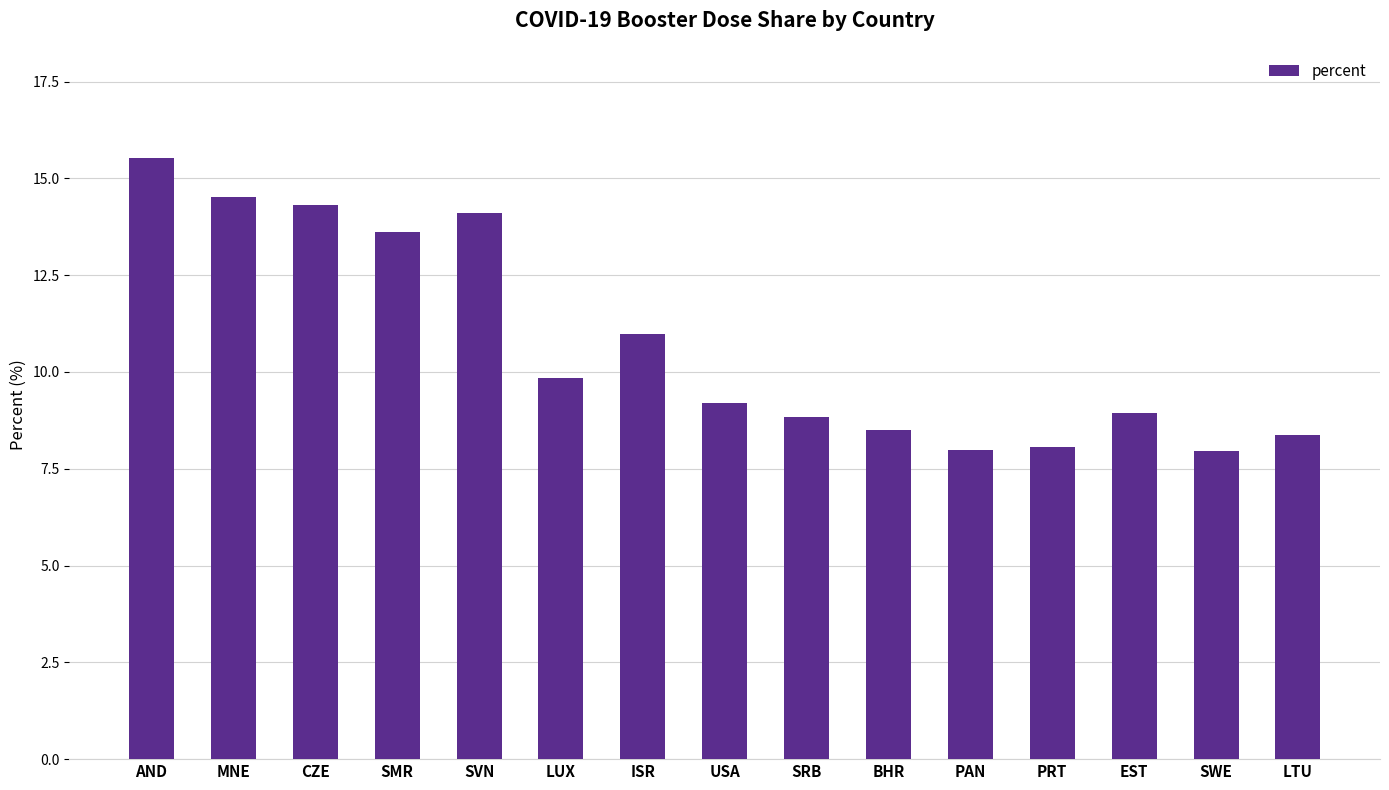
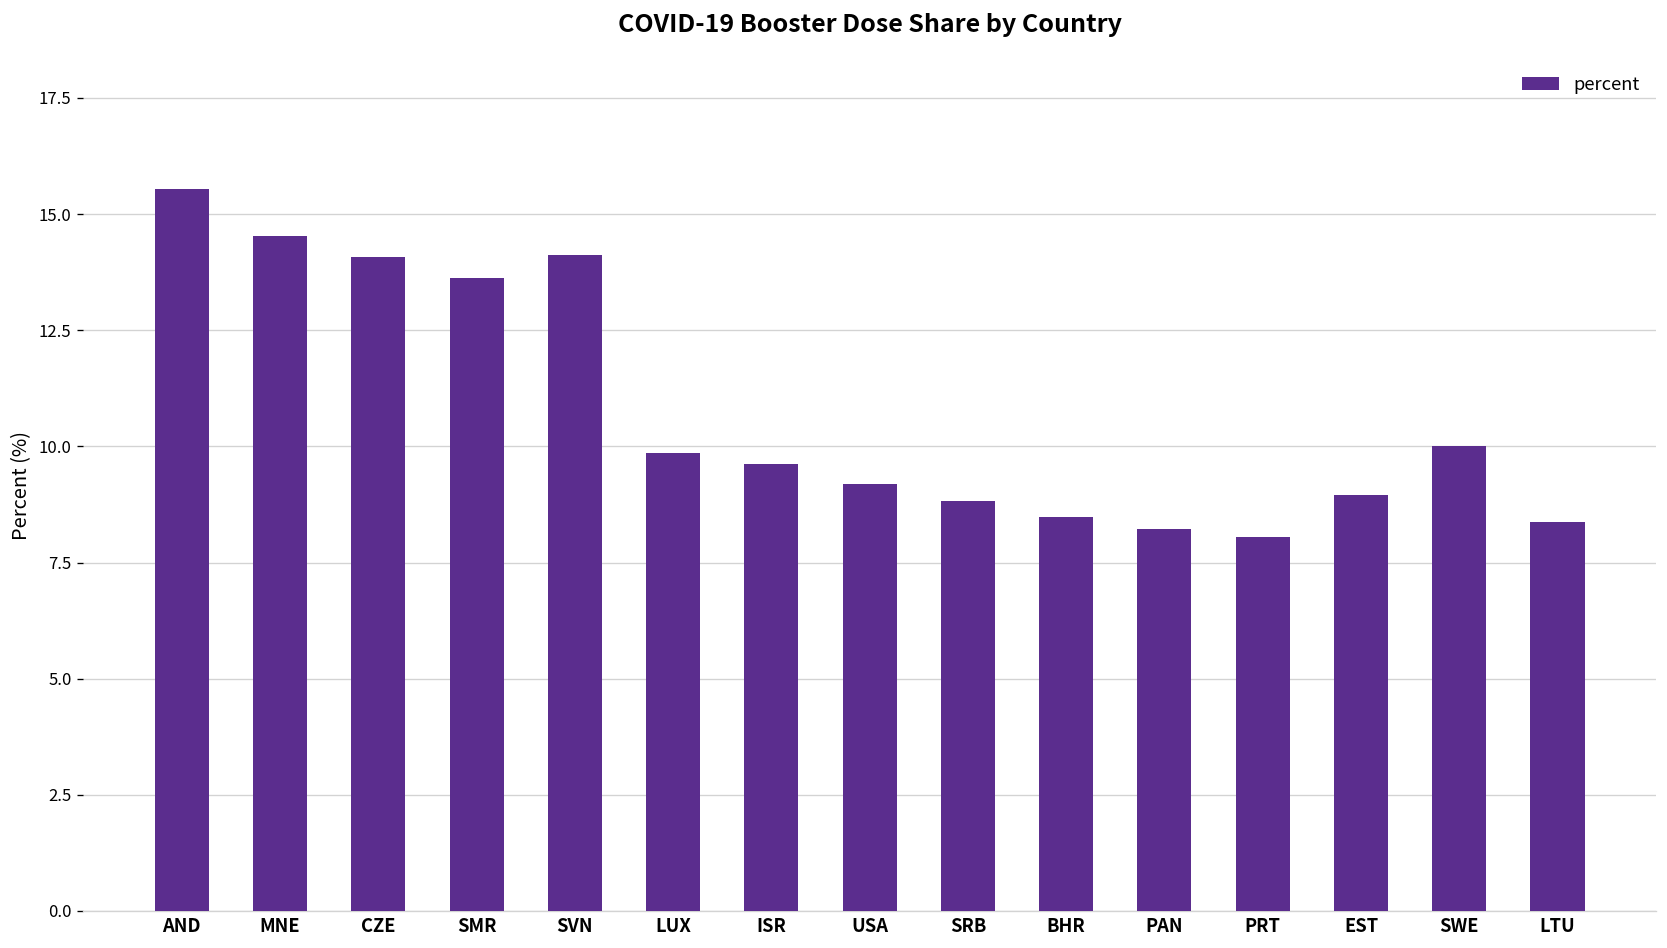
CZE: 14.3 -> 14.1
ISR: 11.0 -> 9.6
PAN: 8.0 -> 8.2
SWE: 8.0 -> 10.0
